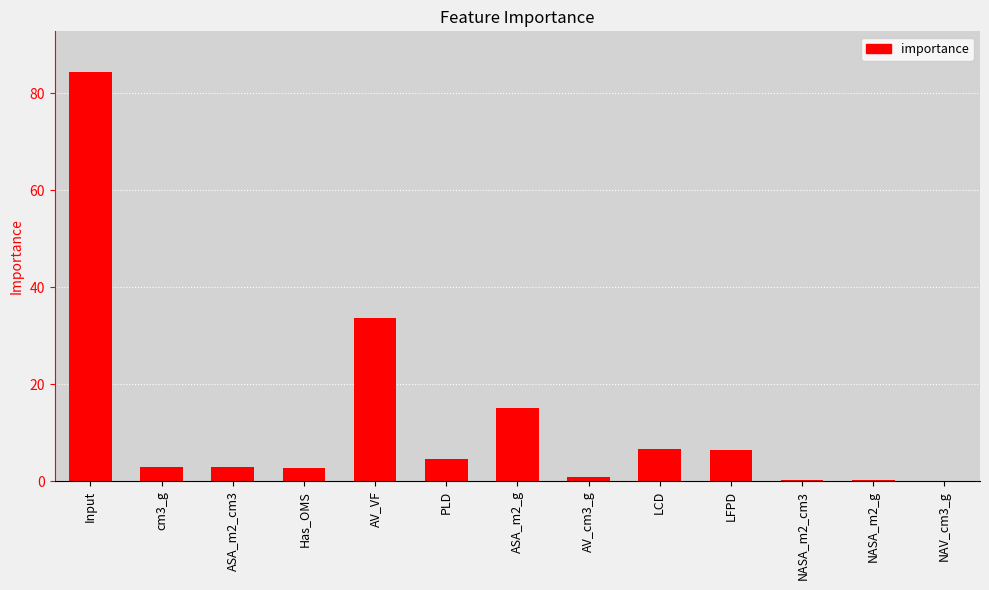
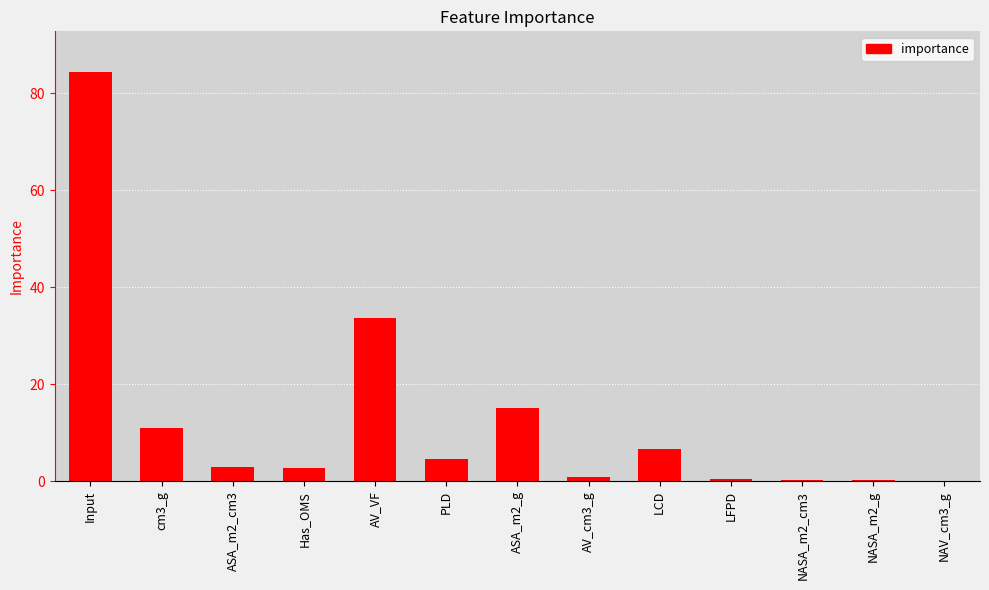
cm3_g: 3 -> 11
LFPD: 6 -> 0
